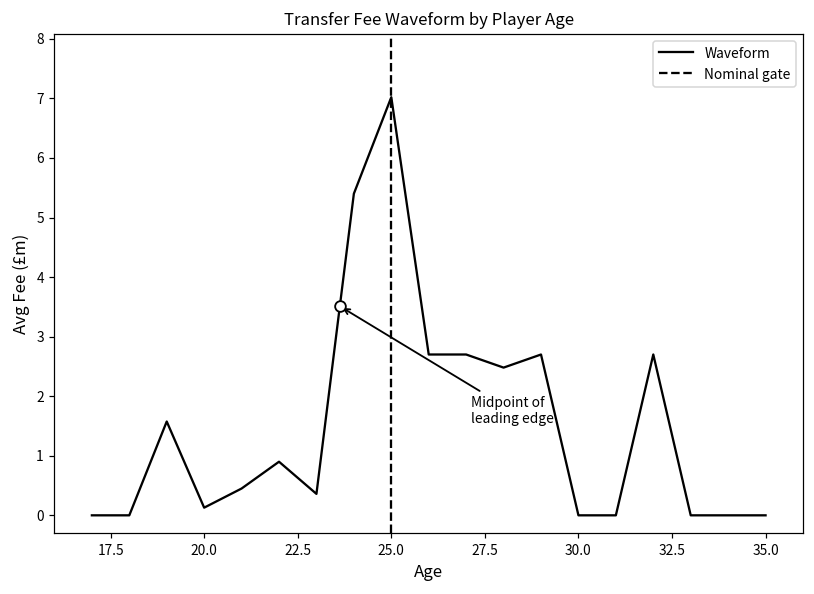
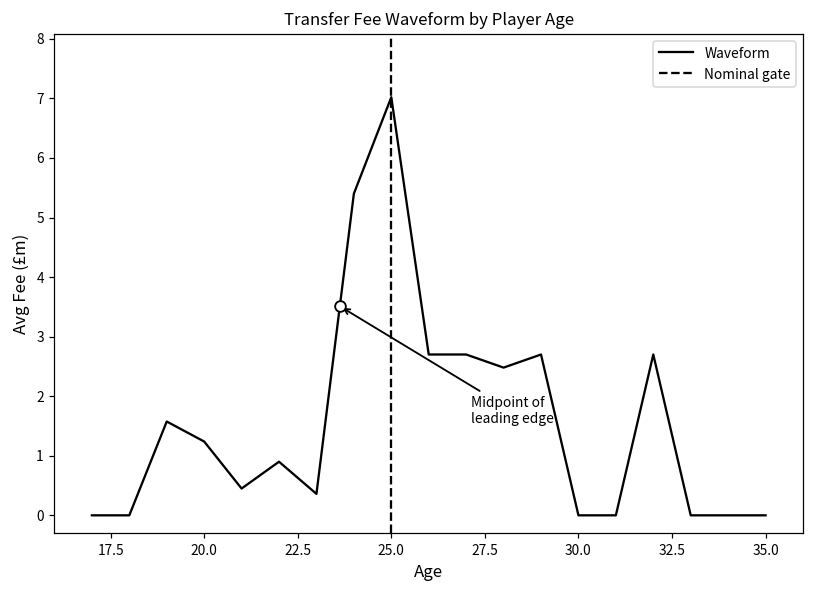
Waveform, 20.0: 0.1 -> 1.2
